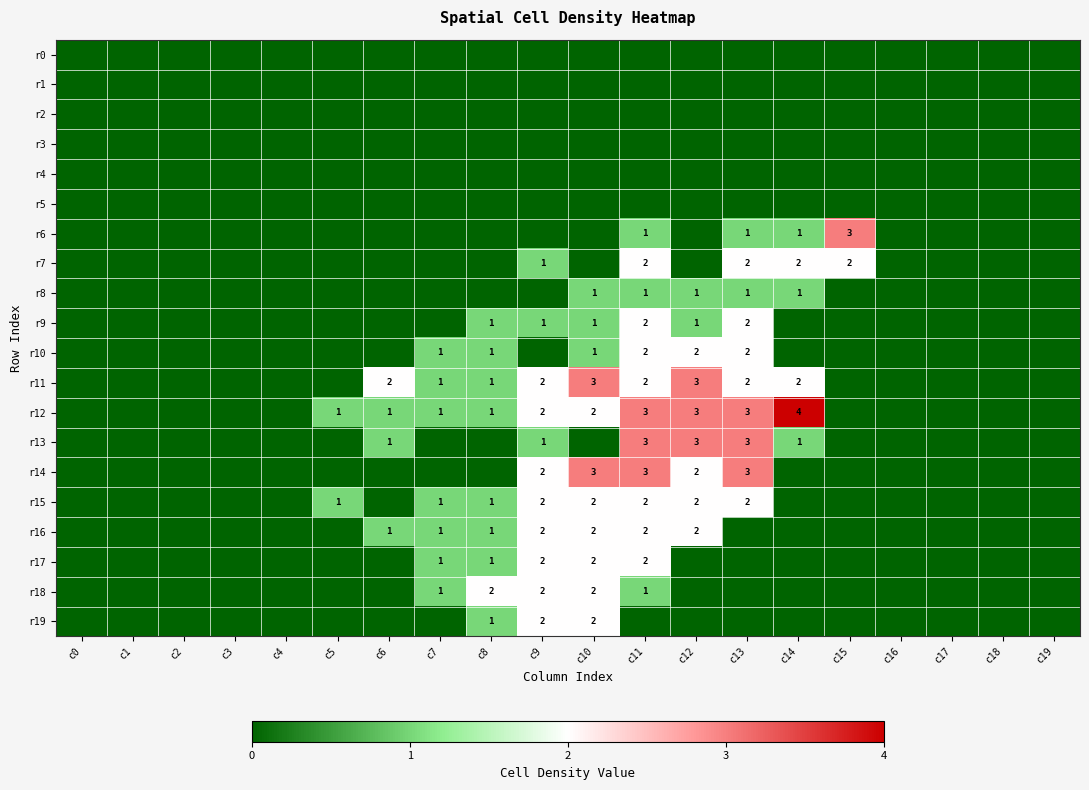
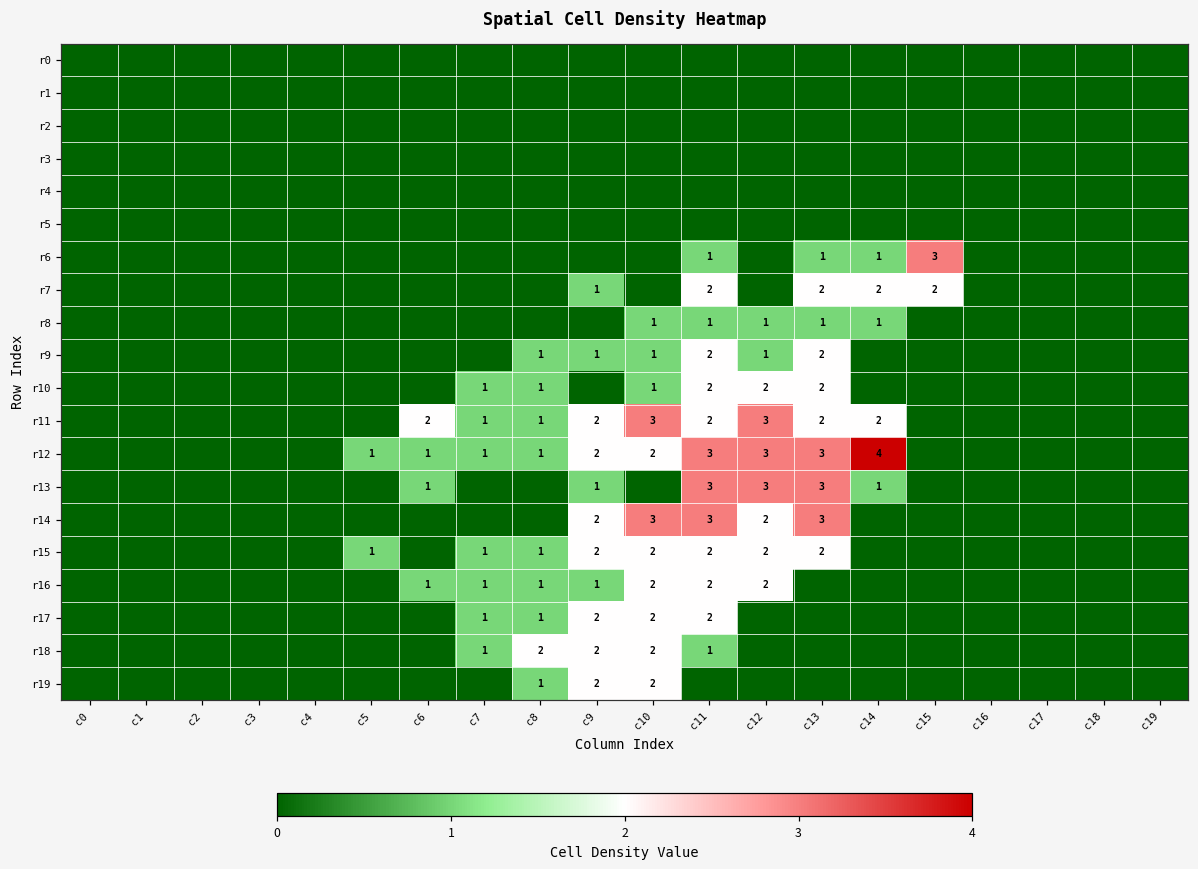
r16, c9: 2 -> 1
